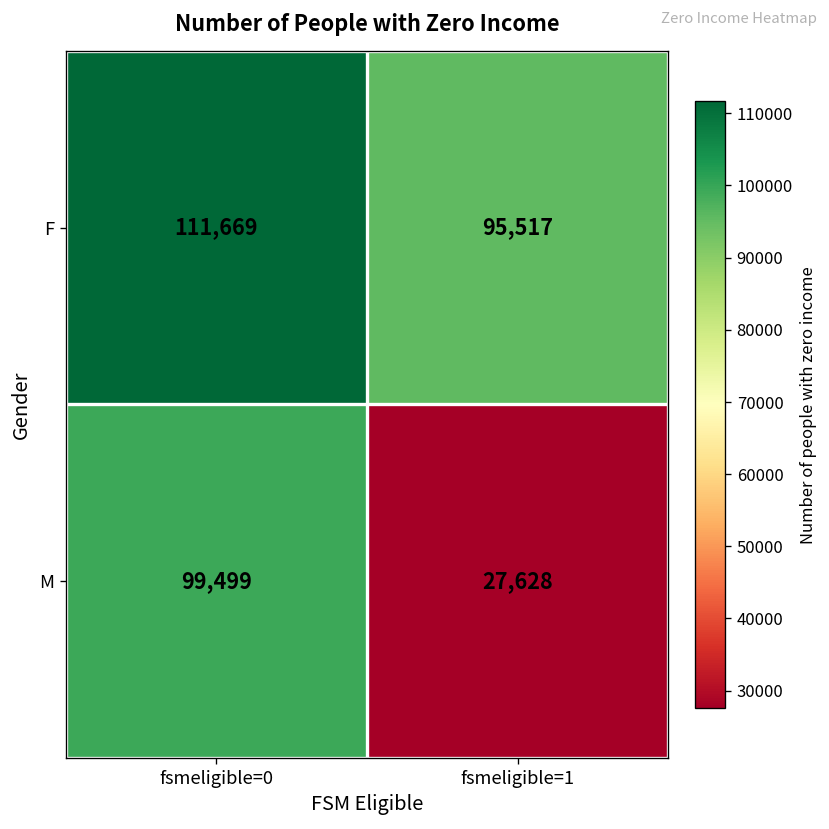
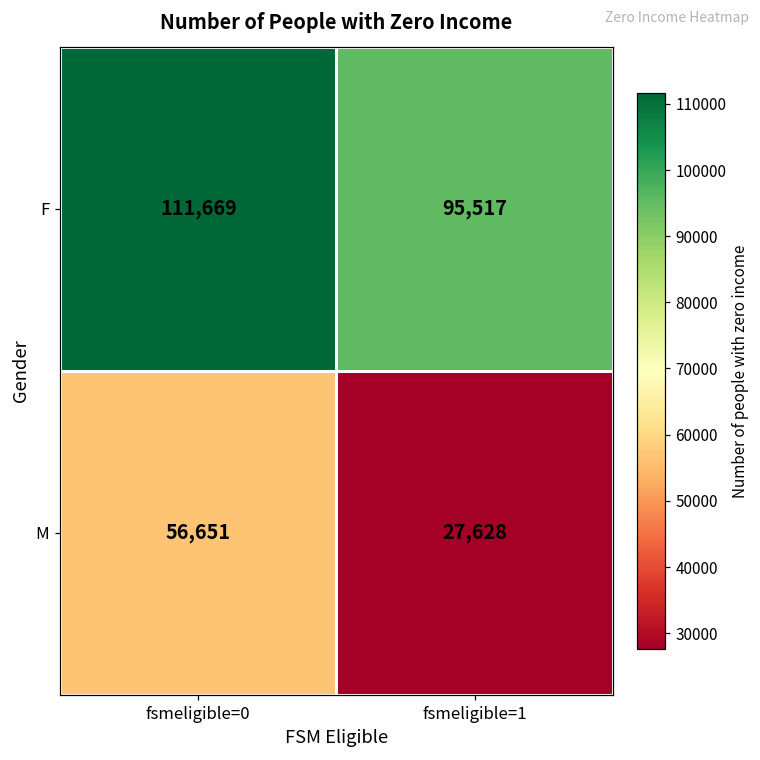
M, fsmeligible=0: 99,499 -> 56,651
